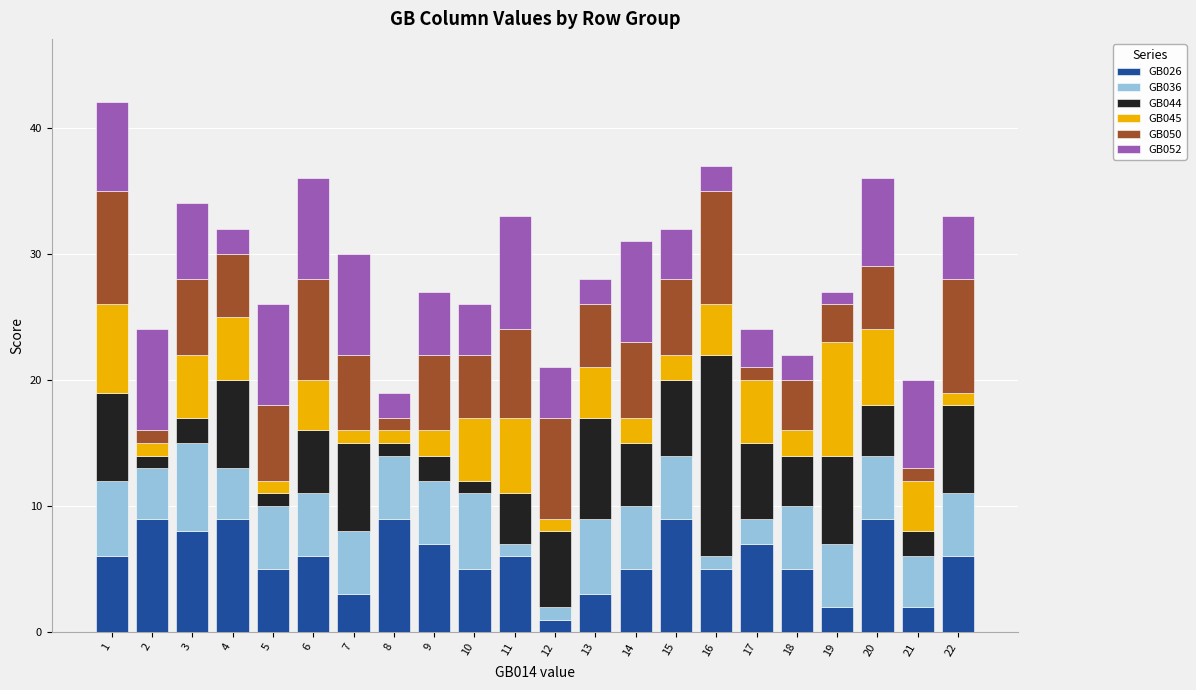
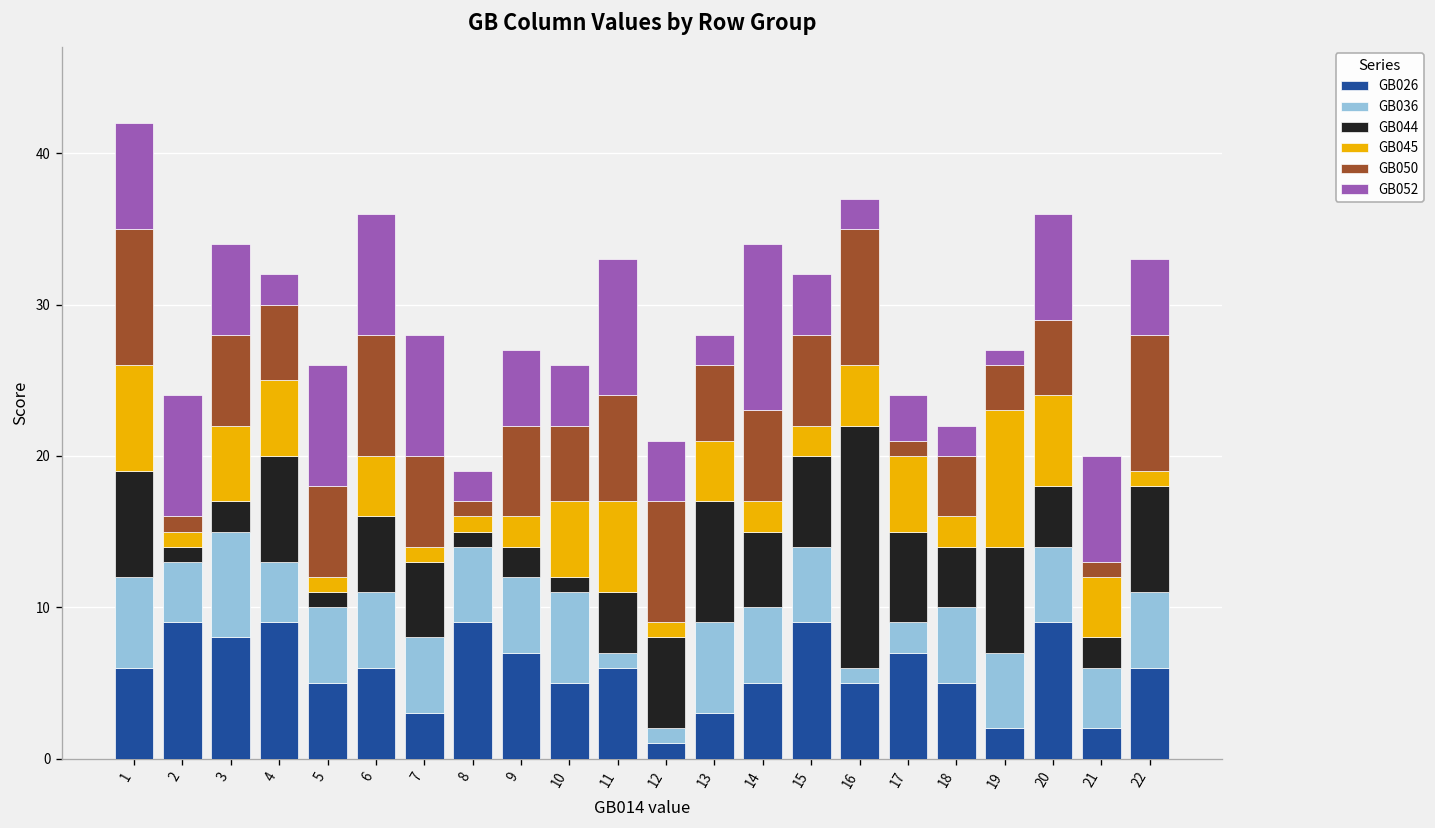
GB044, 7: 7 -> 5
GB052, 14: 8 -> 11
